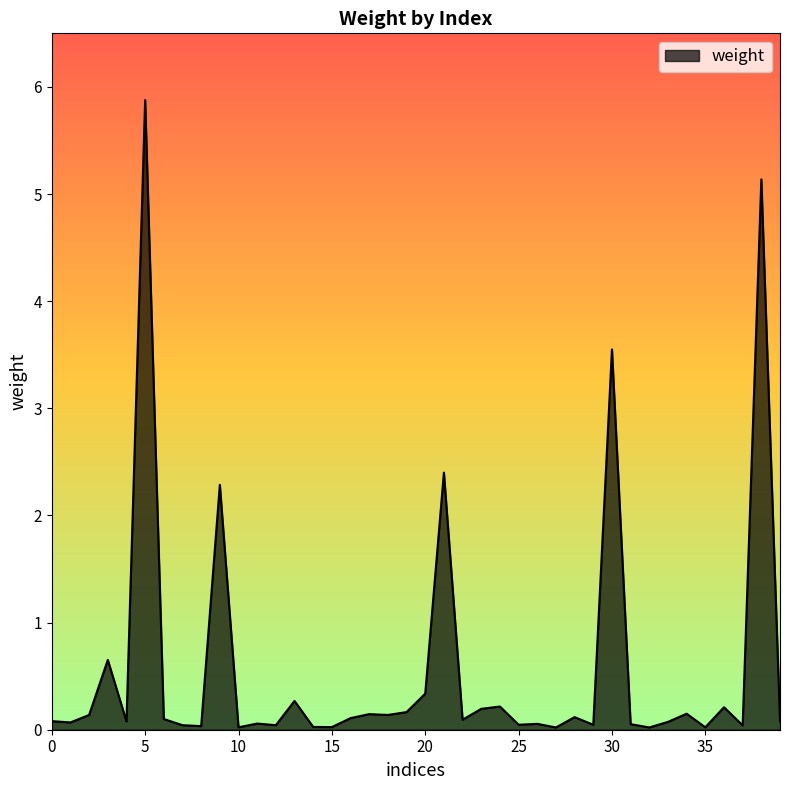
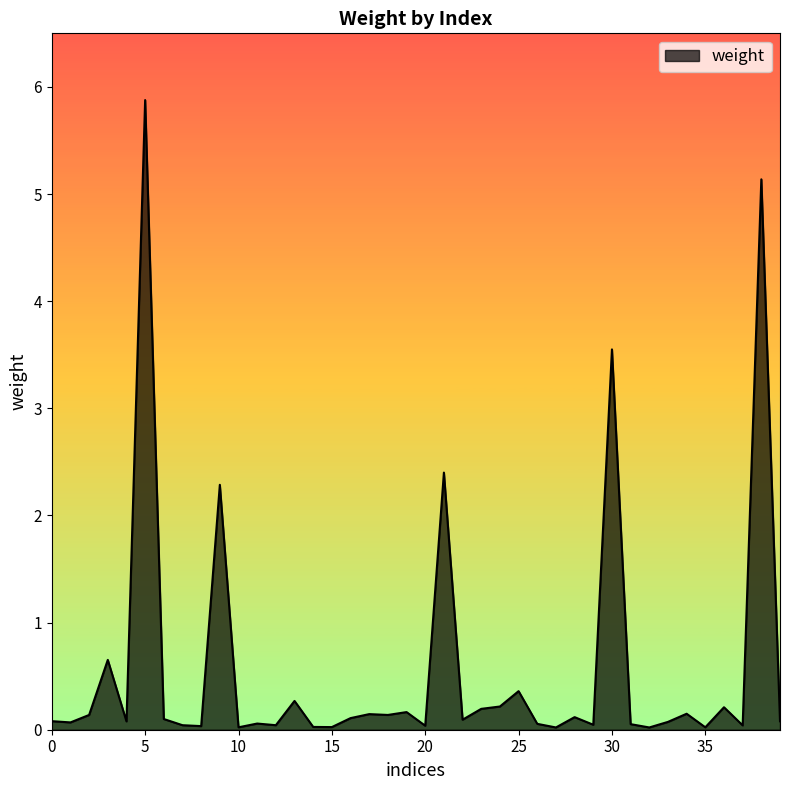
20: 0.34 -> 0.04
25: 0.05 -> 0.36
